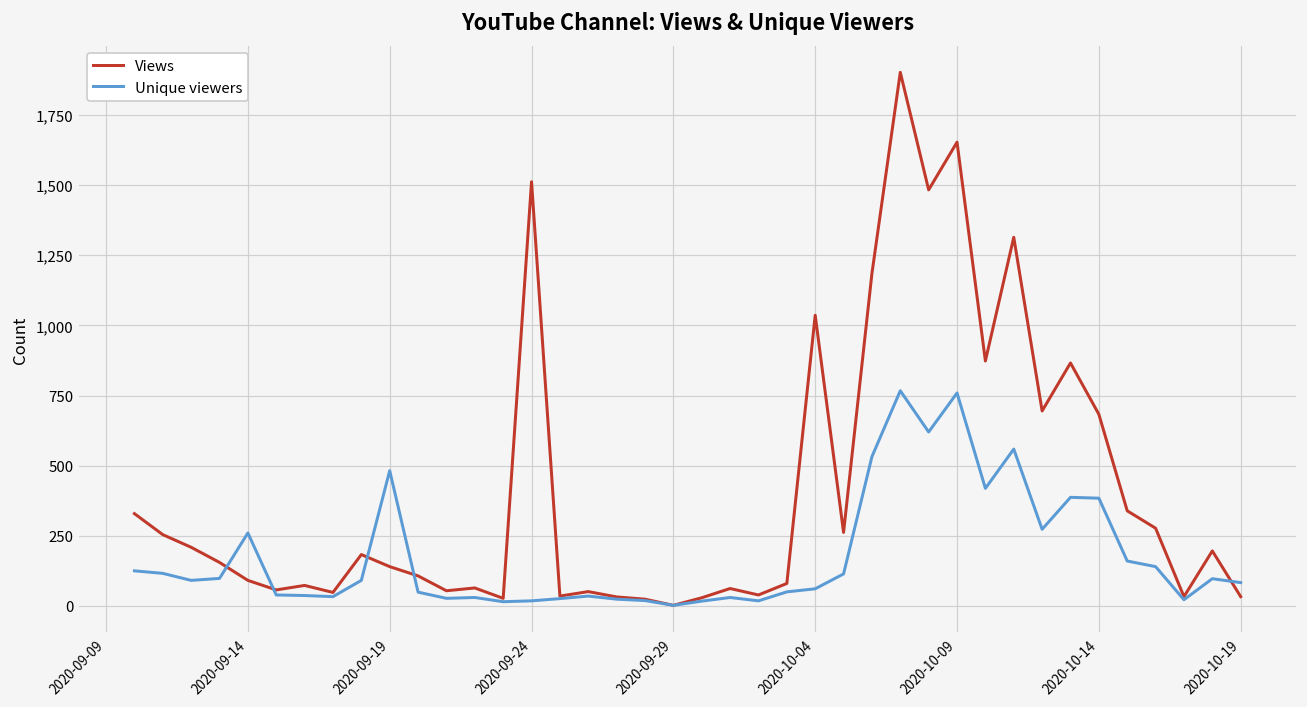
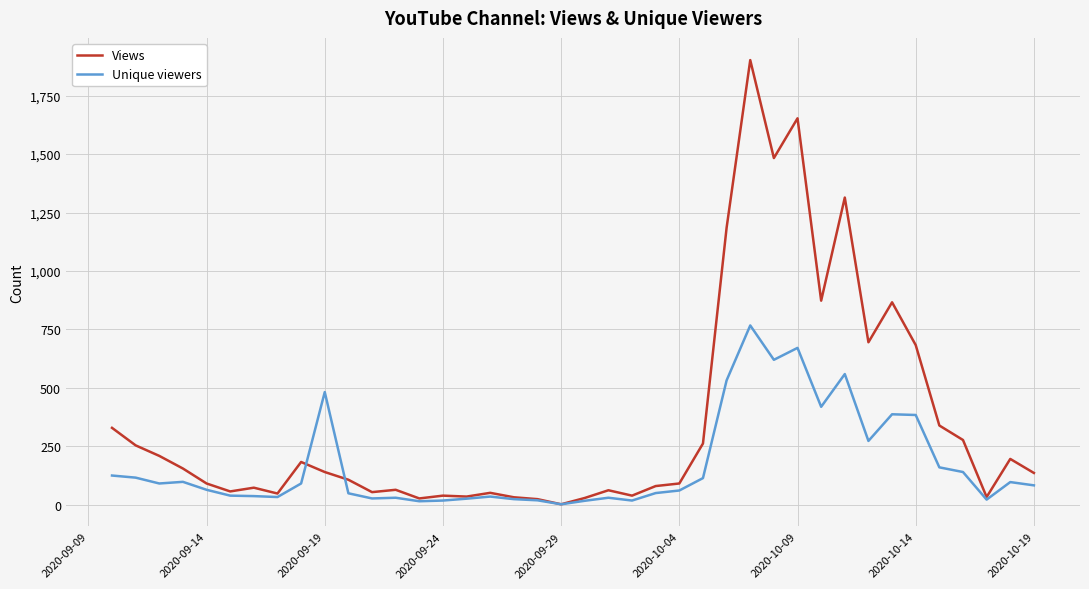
Unique viewers, 2020-09-14: 260 -> 60
Views, 2020-09-24: 1,510 -> 40
Views, 2020-10-04: 1,040 -> 90
Unique viewers, 2020-10-09: 760 -> 670
Views, 2020-10-19: 30 -> 140
